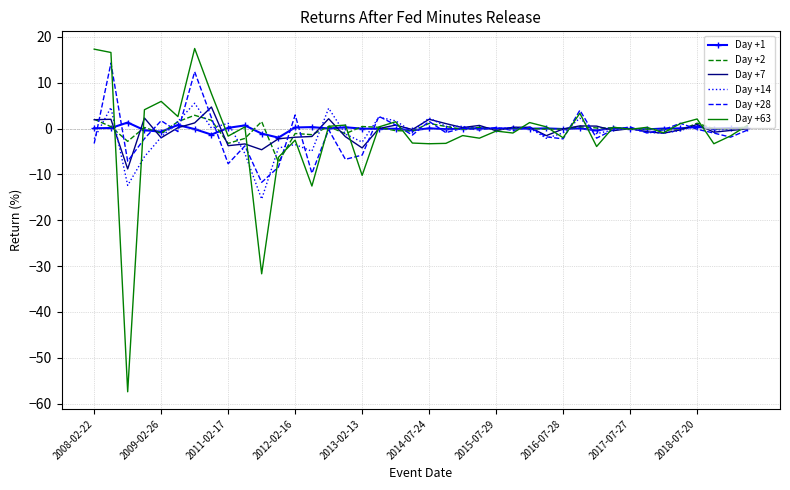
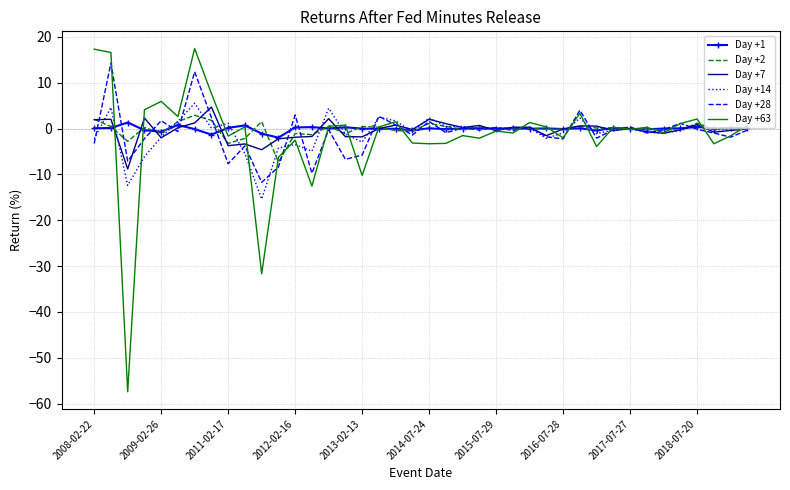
Day +7, 2013-02-13: -4 -> -2
